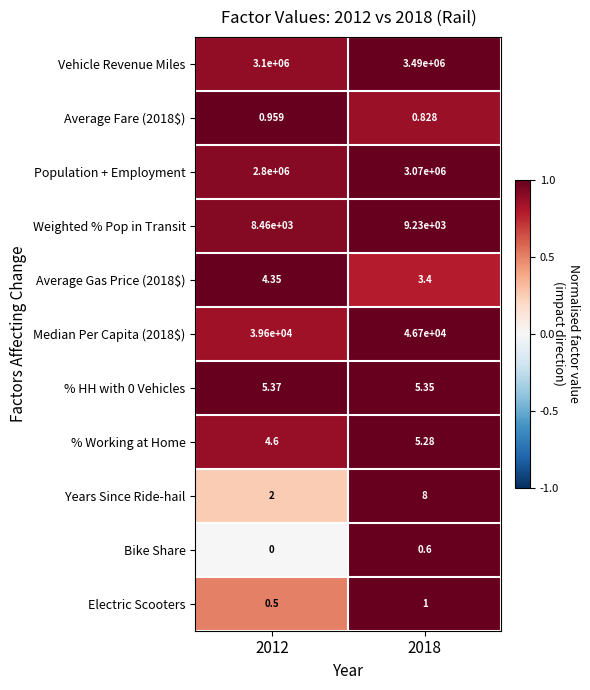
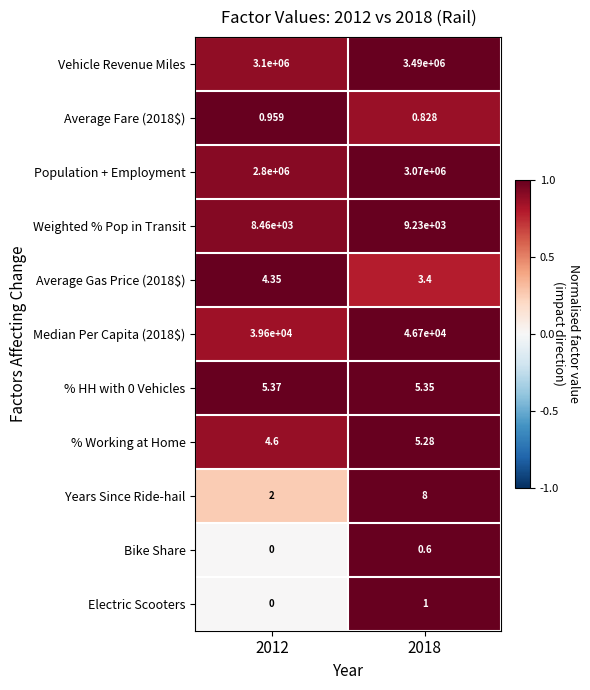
Electric Scooters, 2012: 0.5 -> 0
